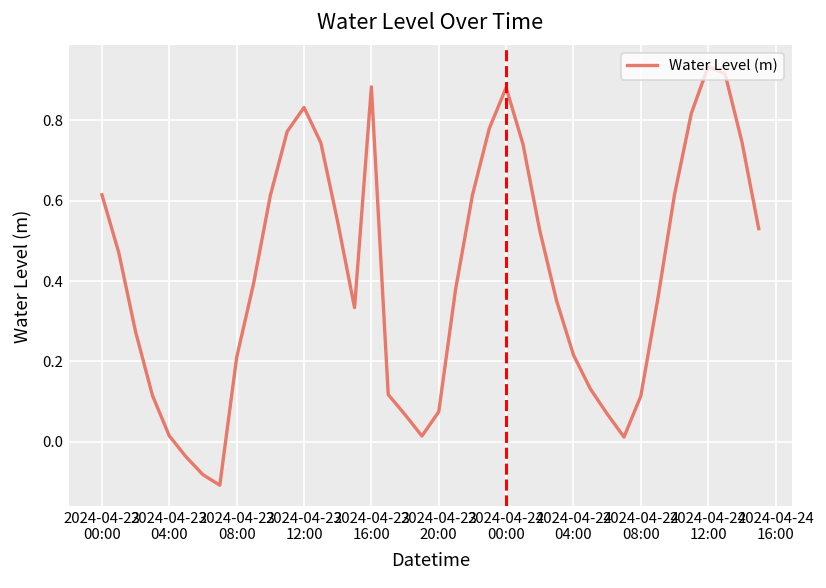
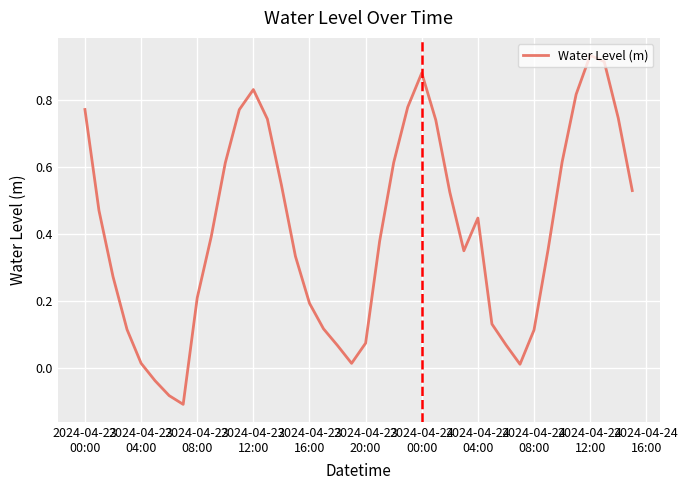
2024-04-23 00:00: 0.61 -> 0.77
2024-04-23 16:00: 0.88 -> 0.19
2024-04-24 04:00: 0.22 -> 0.45
